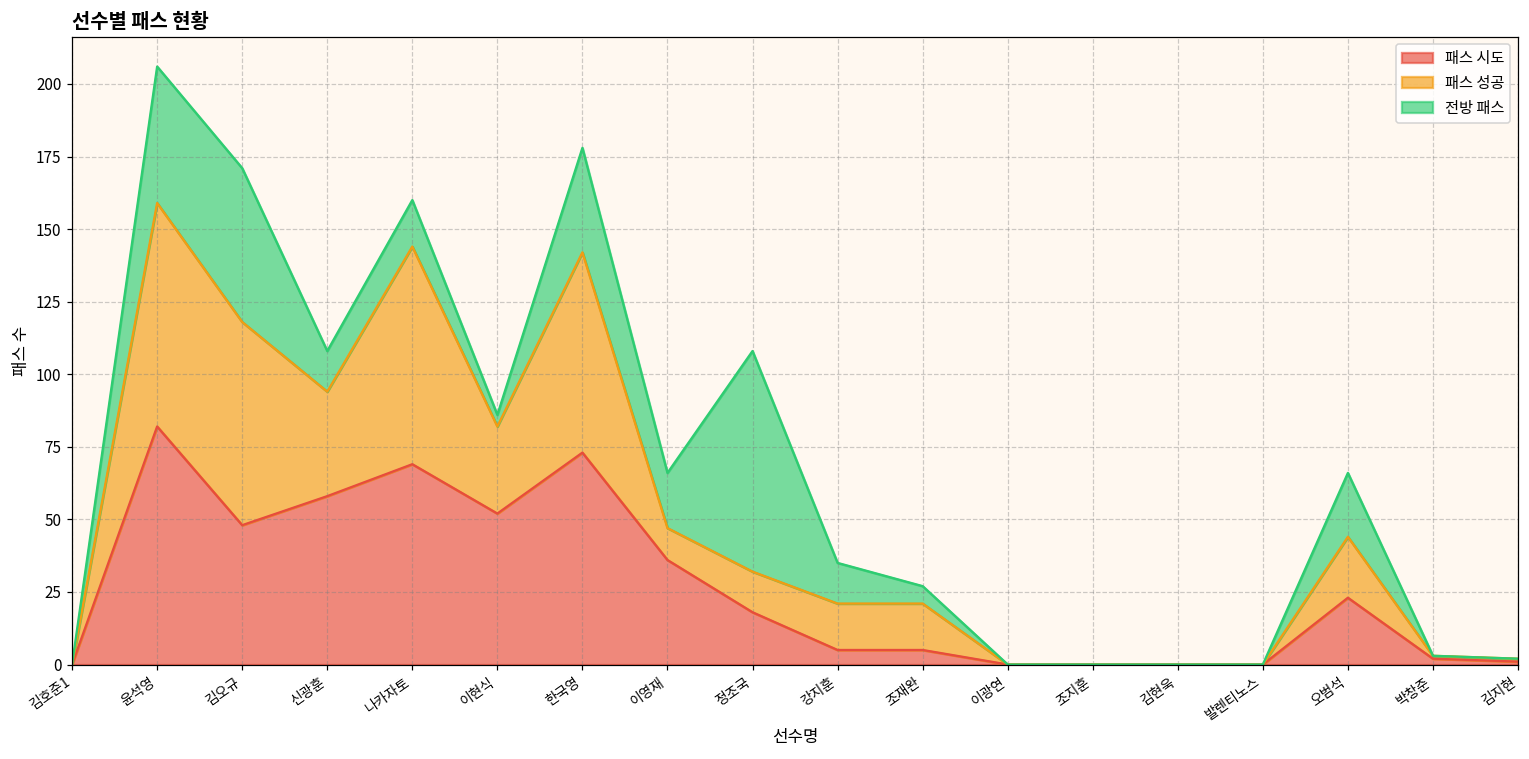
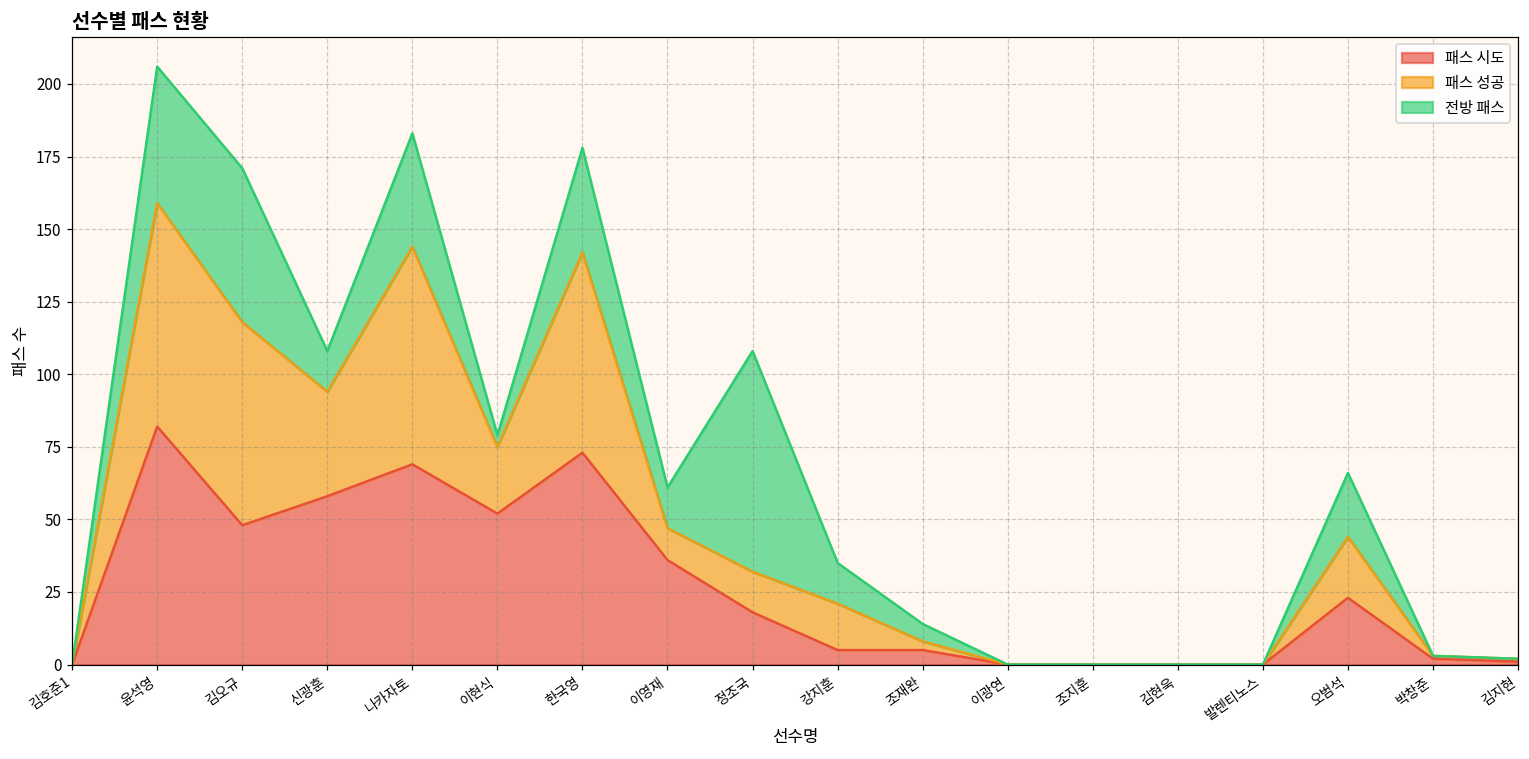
전방 패스, 나카자토: 16 -> 39
패스 성공, 이현식: 30 -> 23
전방 패스, 이영재: 19 -> 14
패스 성공, 조재완: 16 -> 3
